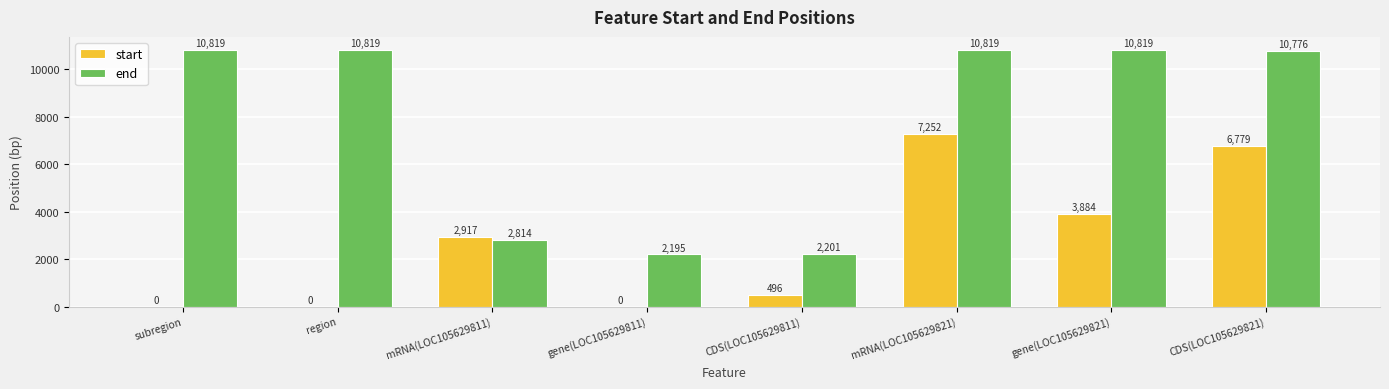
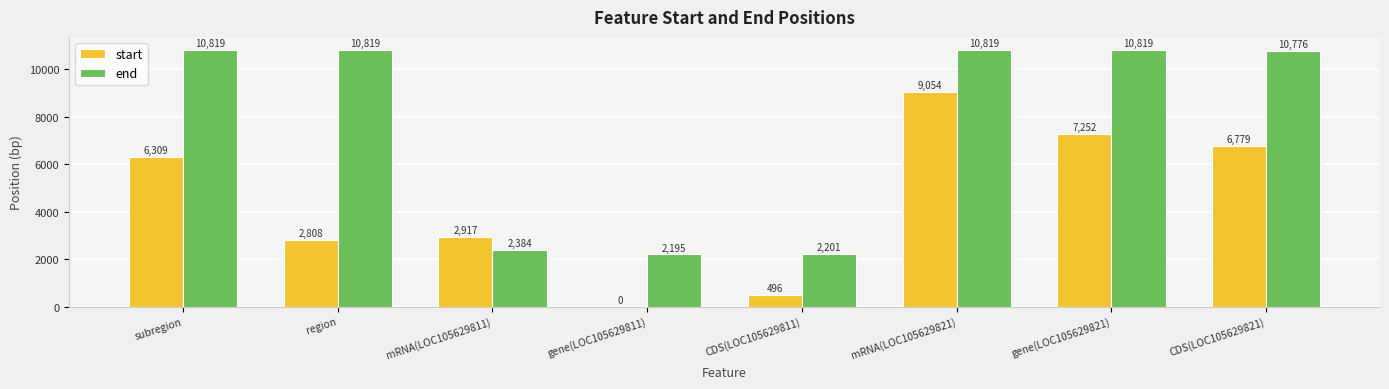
start, subregion: 0 -> 6,309
start, region: 0 -> 2,808
end, mRNA(LOC105629811): 2,814 -> 2,384
start, mRNA(LOC105629821): 7,252 -> 9,054
start, gene(LOC105629821): 3,884 -> 7,252
